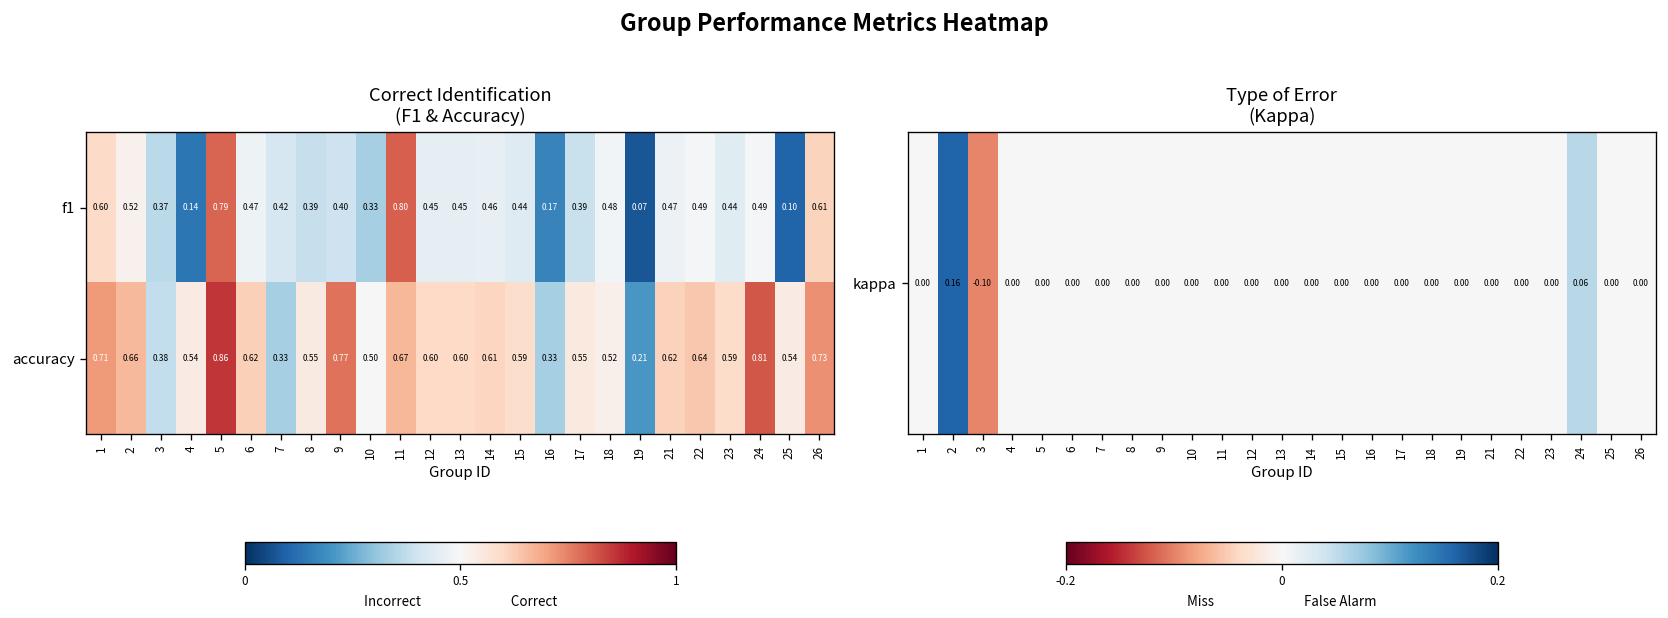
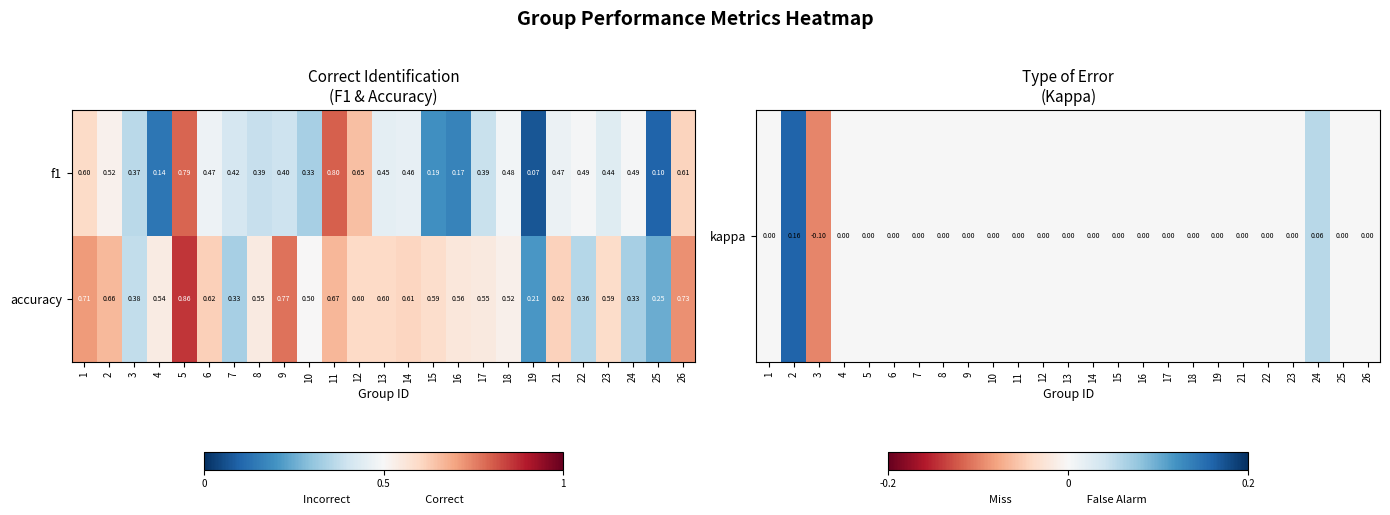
f1, 12: 0.45 -> 0.65
f1, 15: 0.44 -> 0.19
accuracy, 16: 0.33 -> 0.56
accuracy, 22: 0.64 -> 0.36
accuracy, 24: 0.81 -> 0.33
accuracy, 25: 0.54 -> 0.25
